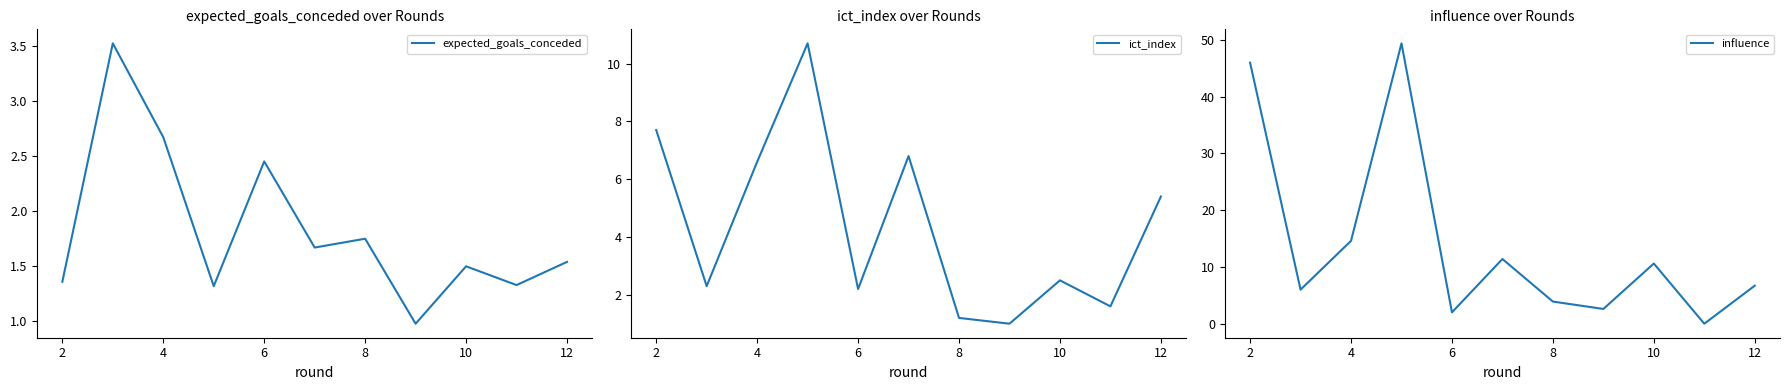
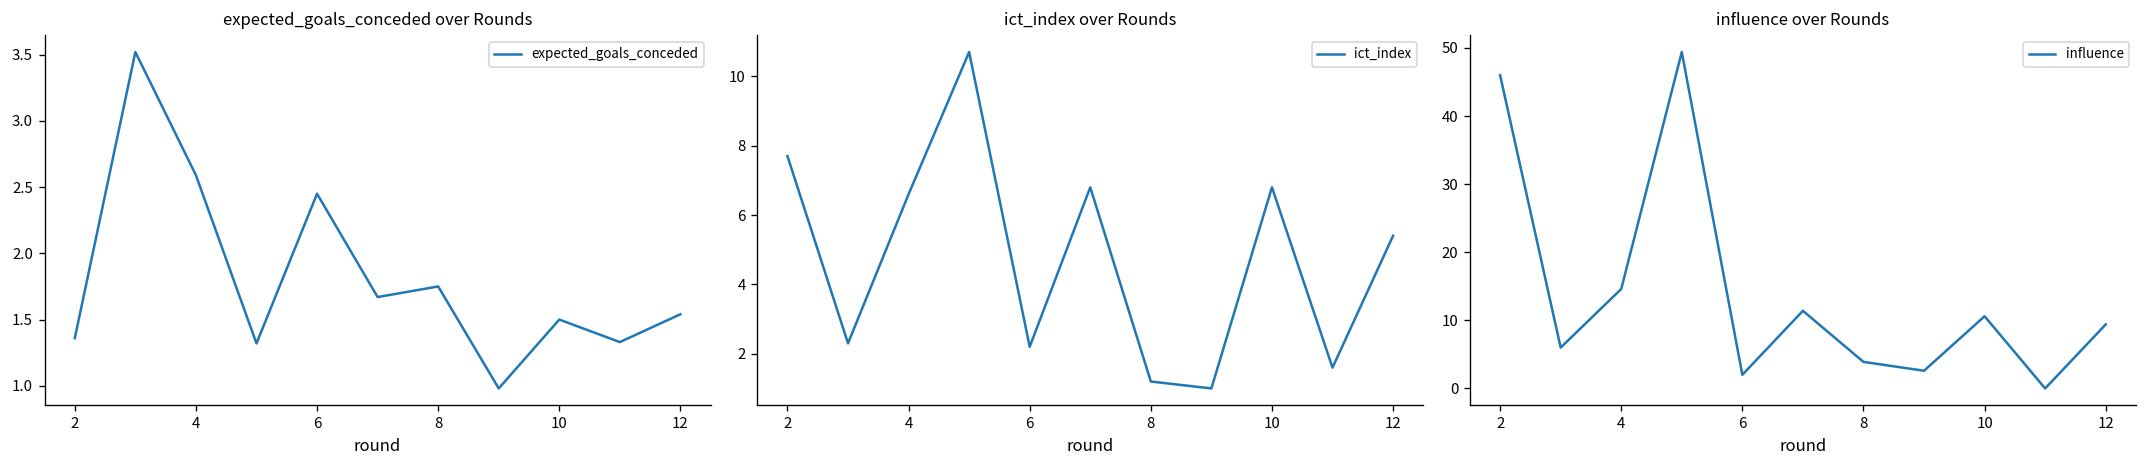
expected_goals_conceded over Rounds, 4: 2.67 -> 2.59
ict_index over Rounds, 10: 2.5 -> 6.8
influence over Rounds, 12: 7 -> 9
